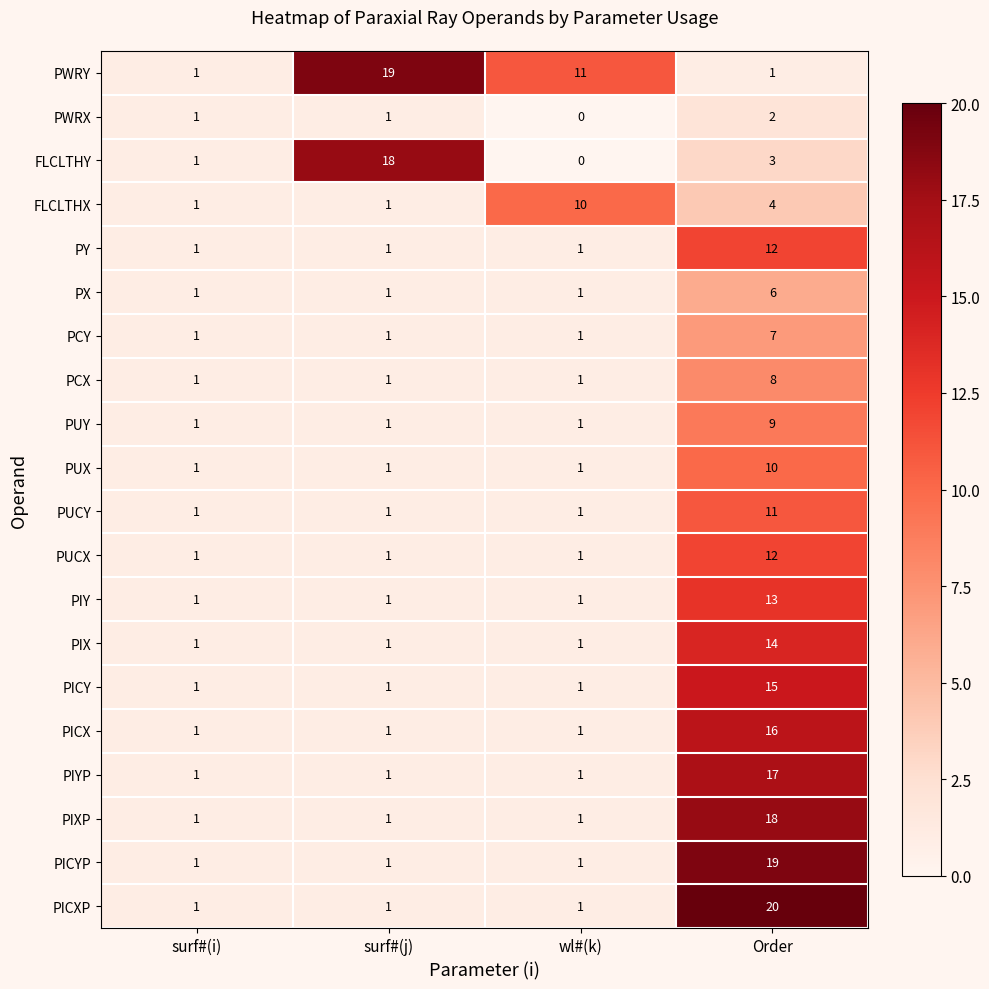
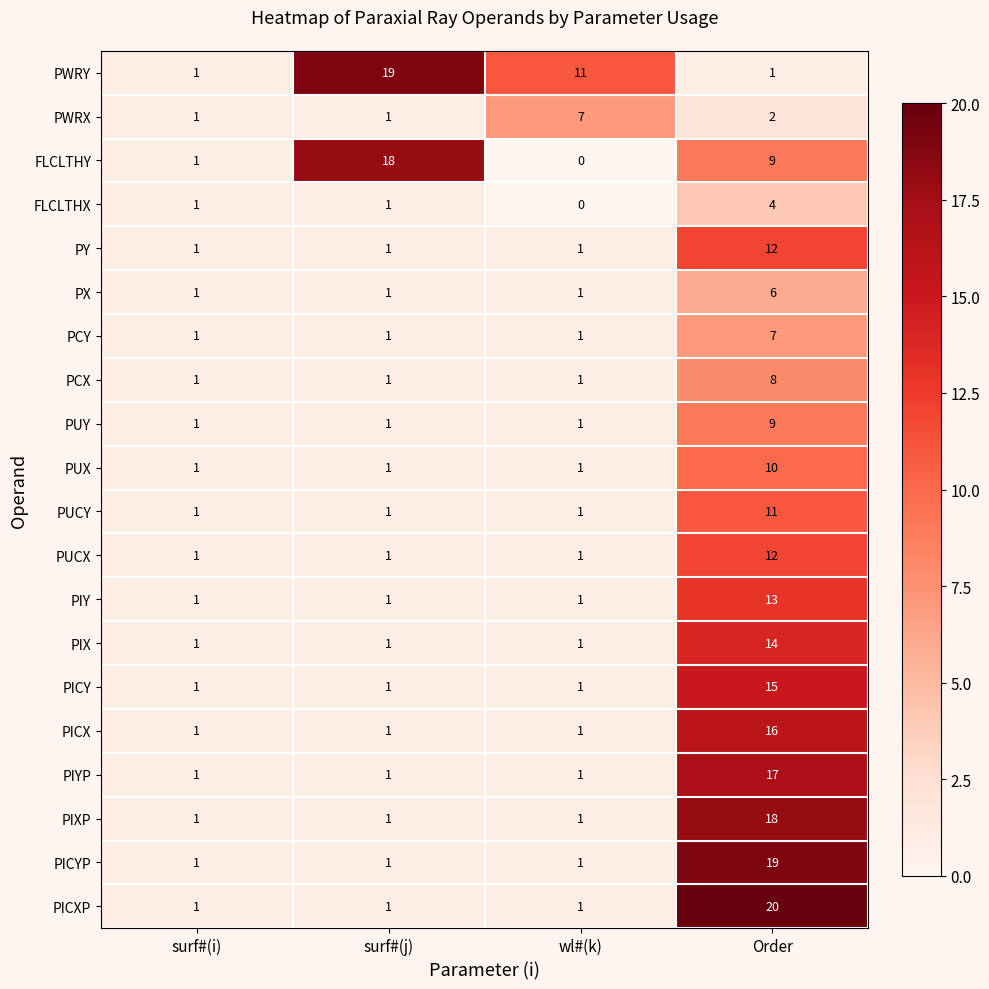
PWRX, wl#(k): 0 -> 7
FLCLTHY, Order: 3 -> 9
FLCLTHX, wl#(k): 10 -> 0
